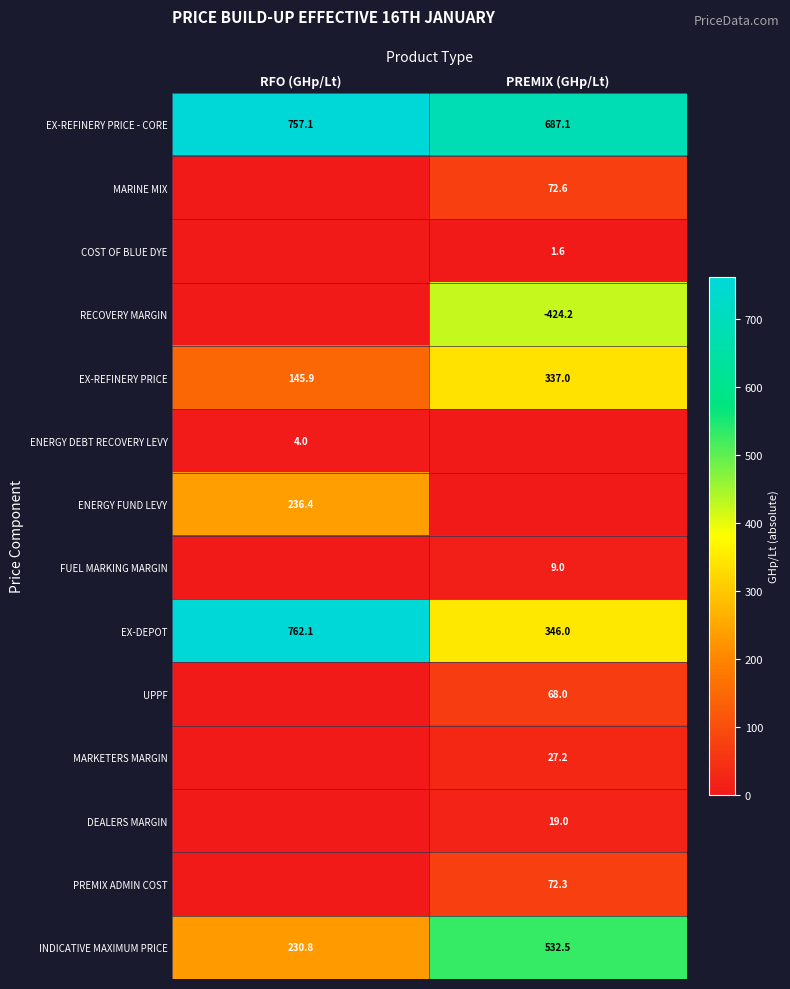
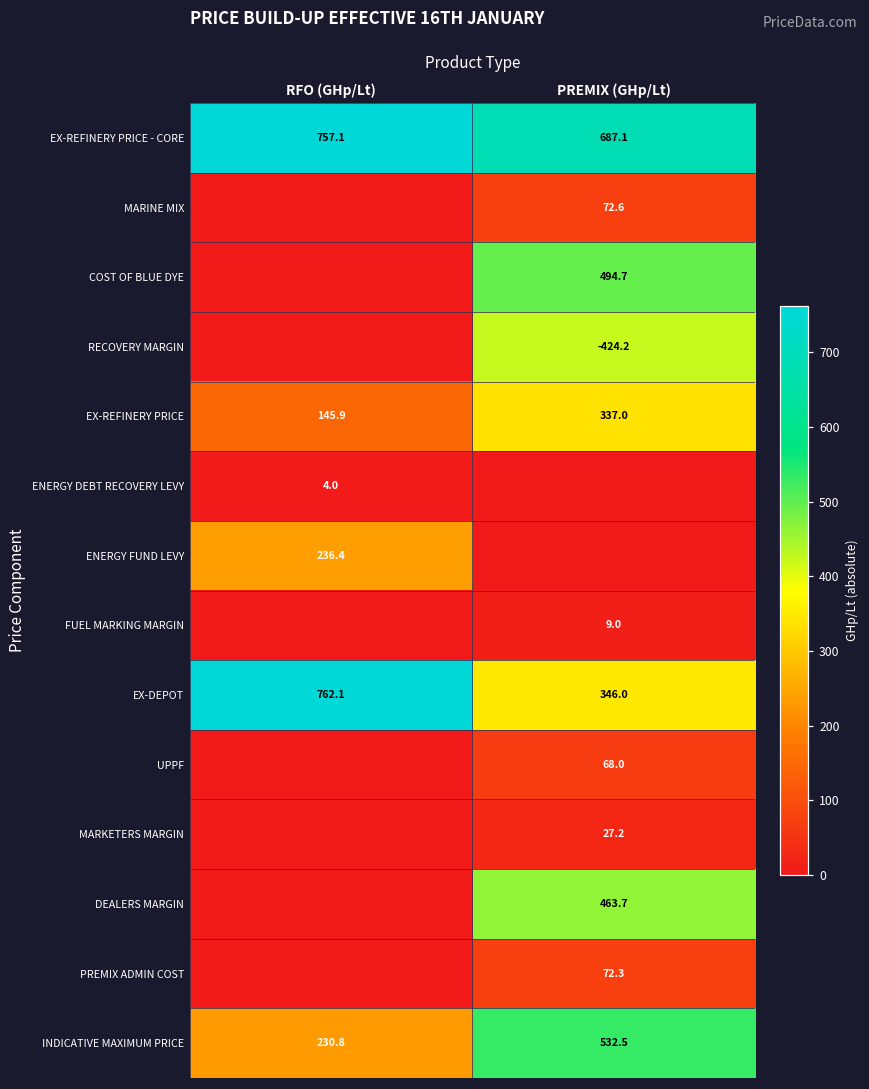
COST OF BLUE DYE, PREMIX (GHp/Lt): 1.6 -> 494.7
DEALERS MARGIN, PREMIX (GHp/Lt): 19.0 -> 463.7
